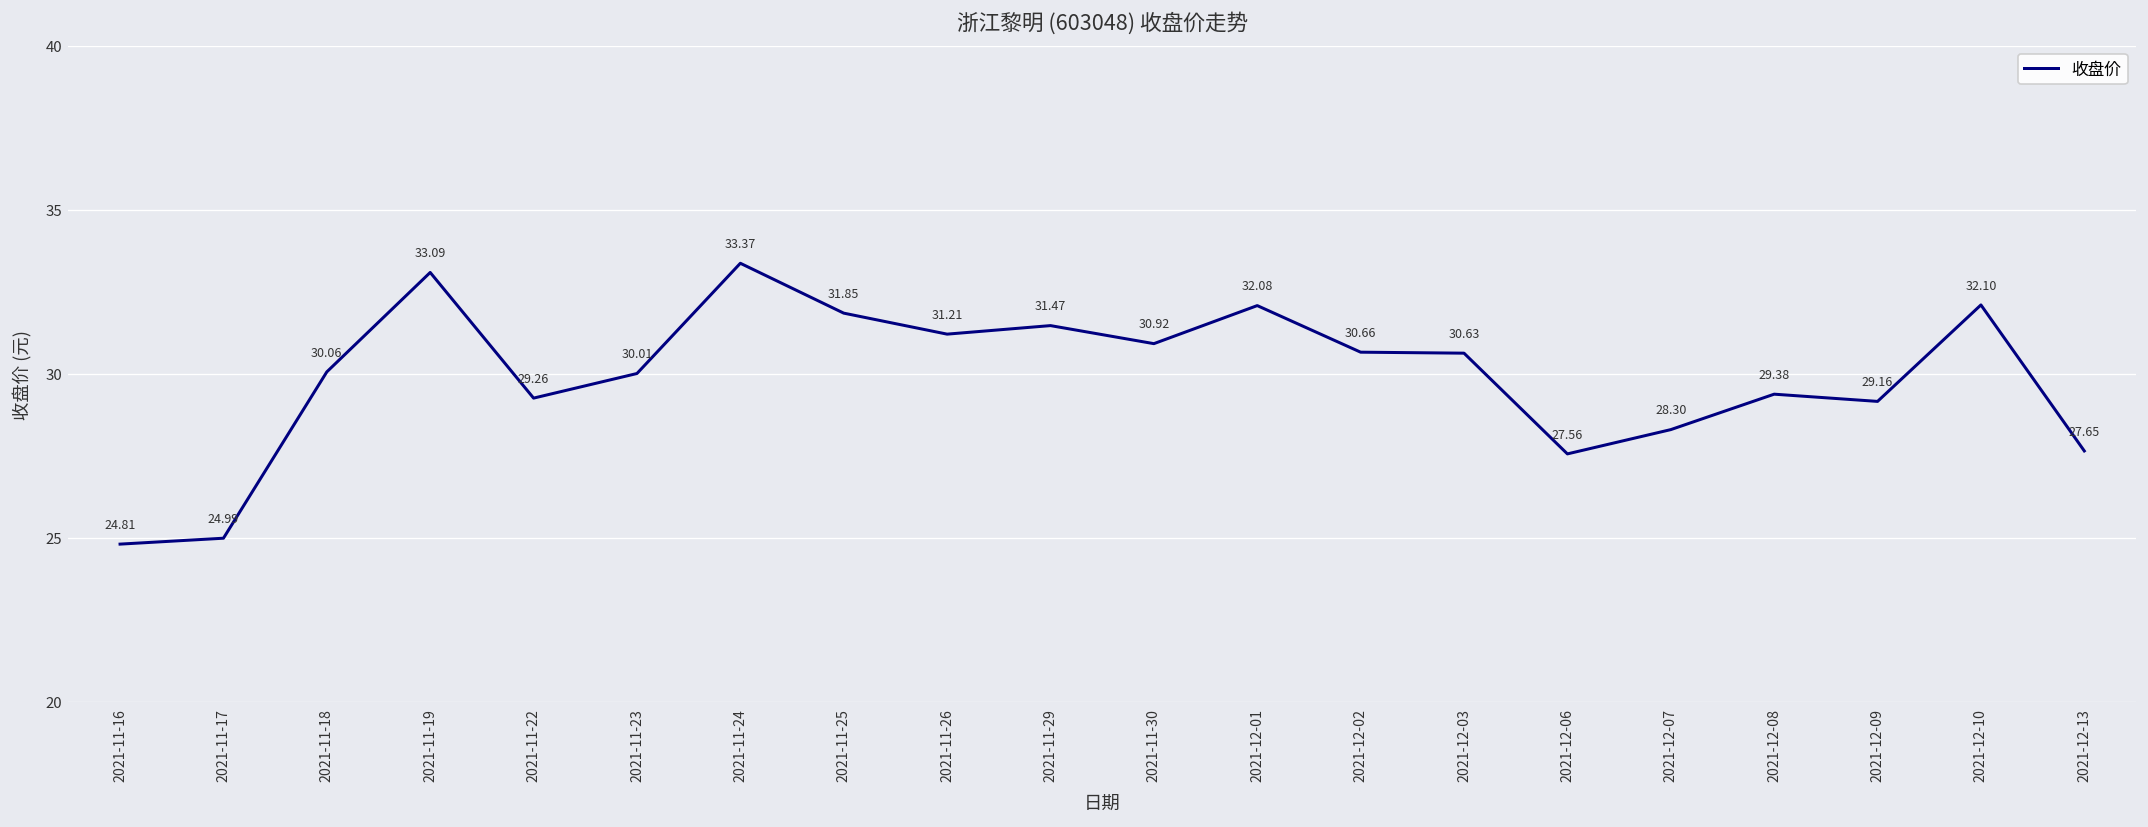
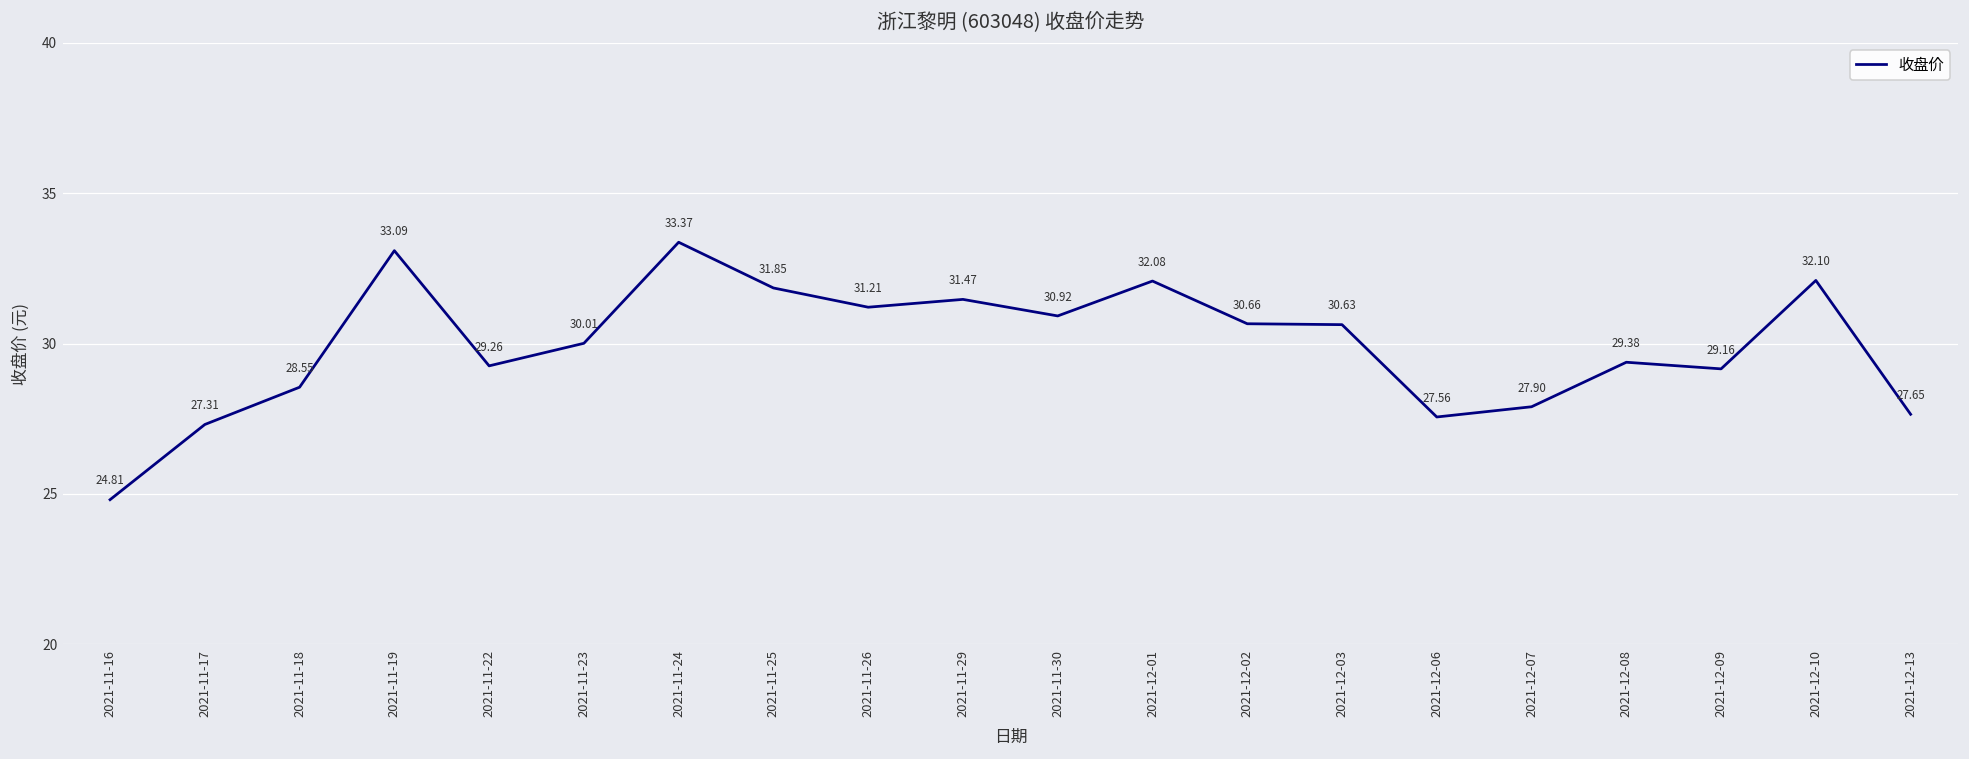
2021-11-17: 24.99 -> 27.31
2021-11-18: 30.06 -> 28.55
2021-12-07: 28.30 -> 27.90
